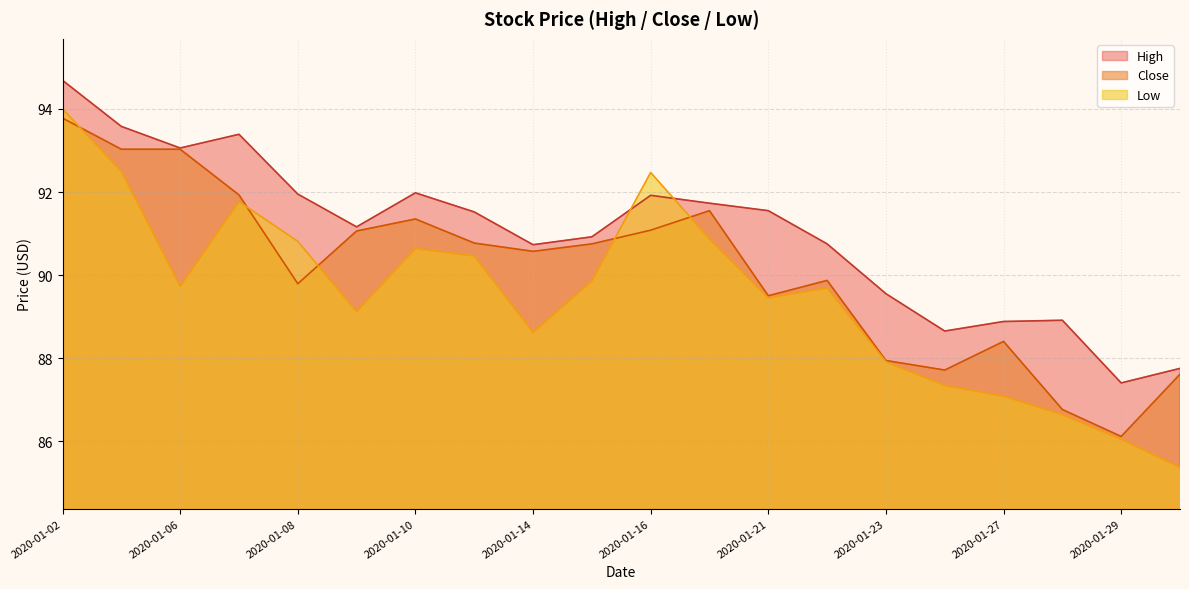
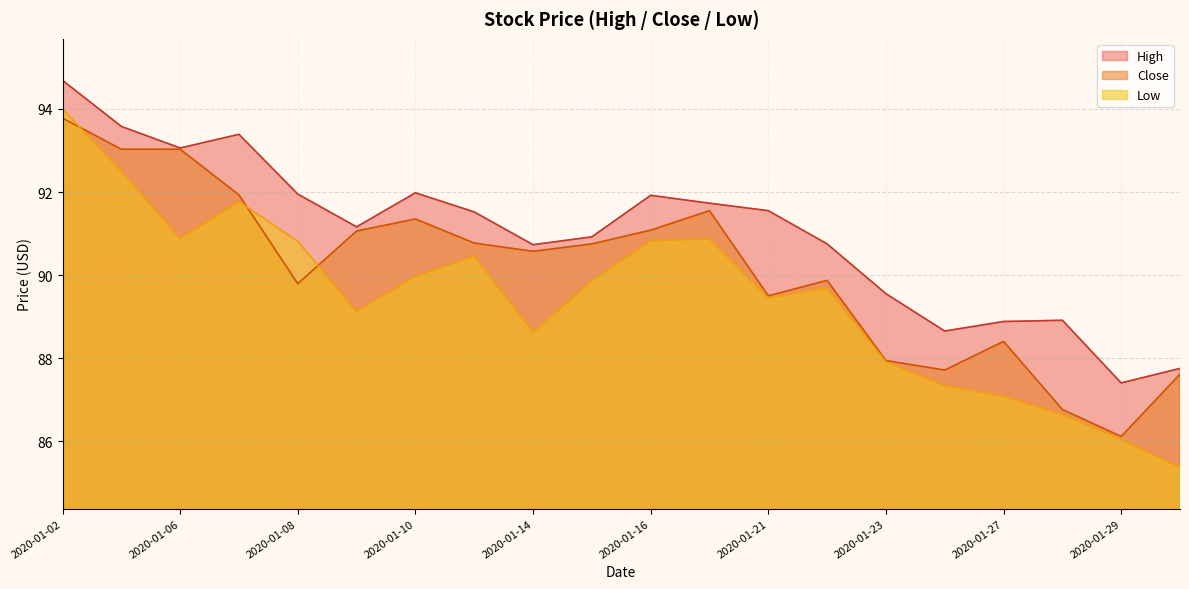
Low, 2020-01-06: 89.7 -> 90.9
Low, 2020-01-10: 90.6 -> 90.0
Low, 2020-01-16: 92.5 -> 90.8
